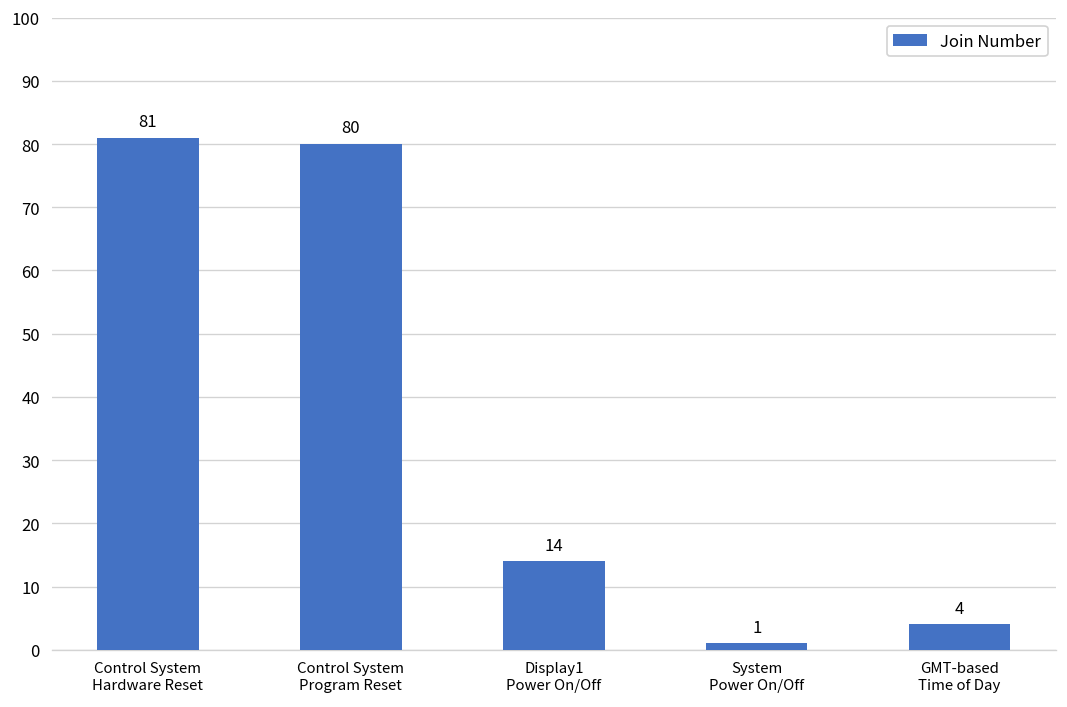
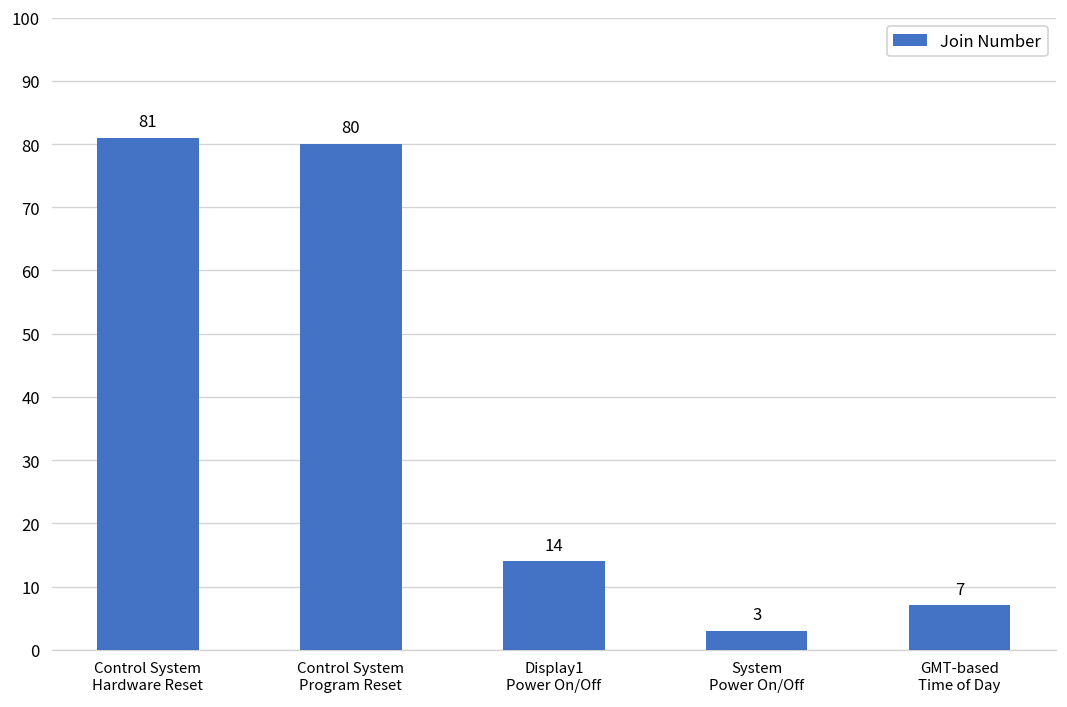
System Power On/Off: 1 -> 3
GMT-based Time of Day: 4 -> 7
